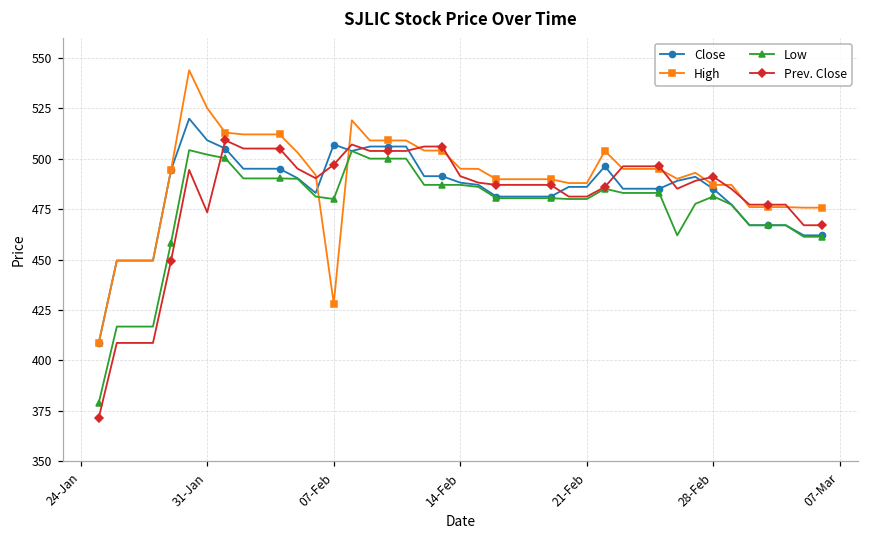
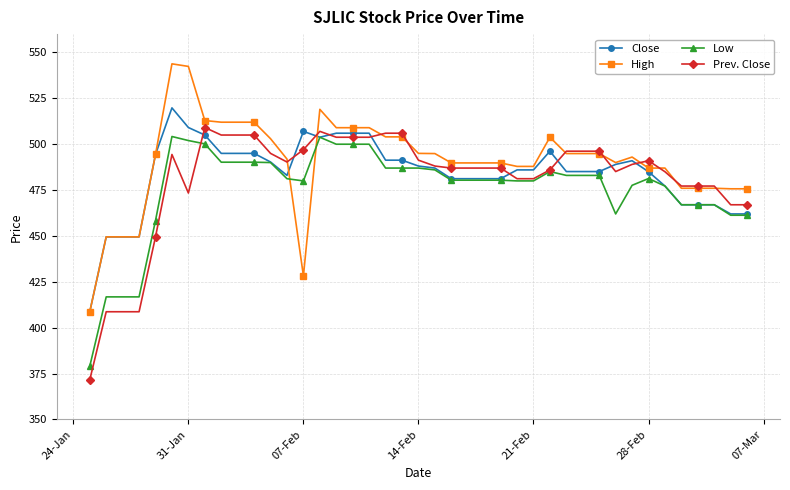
High, 31-Jan: 525 -> 542
